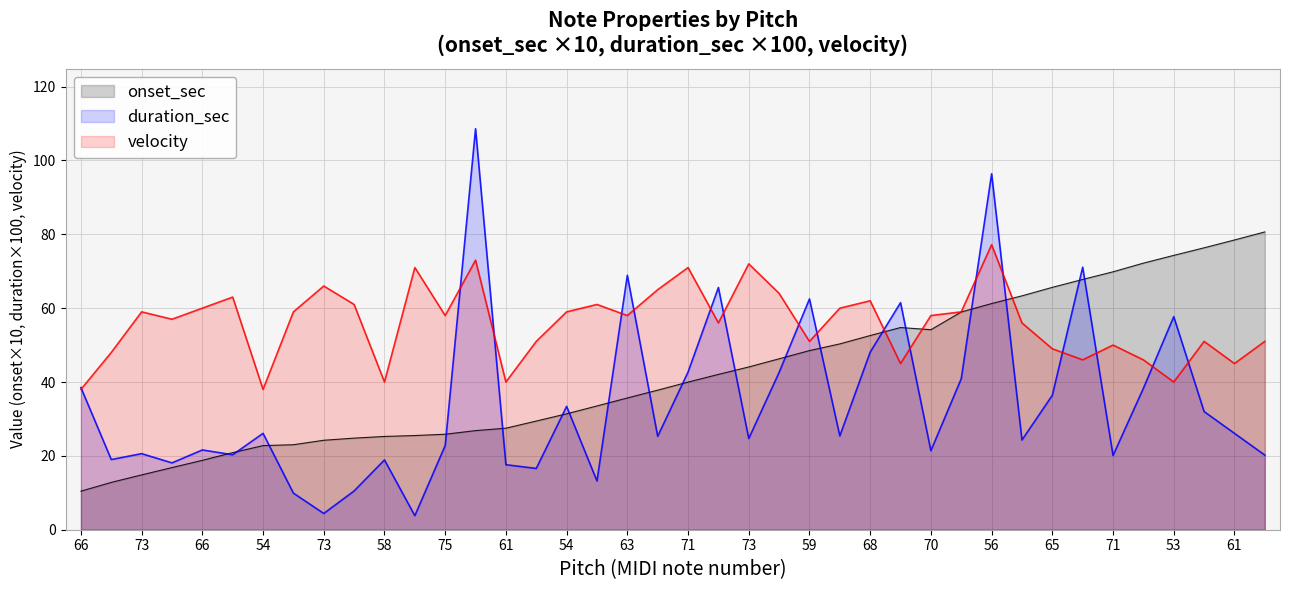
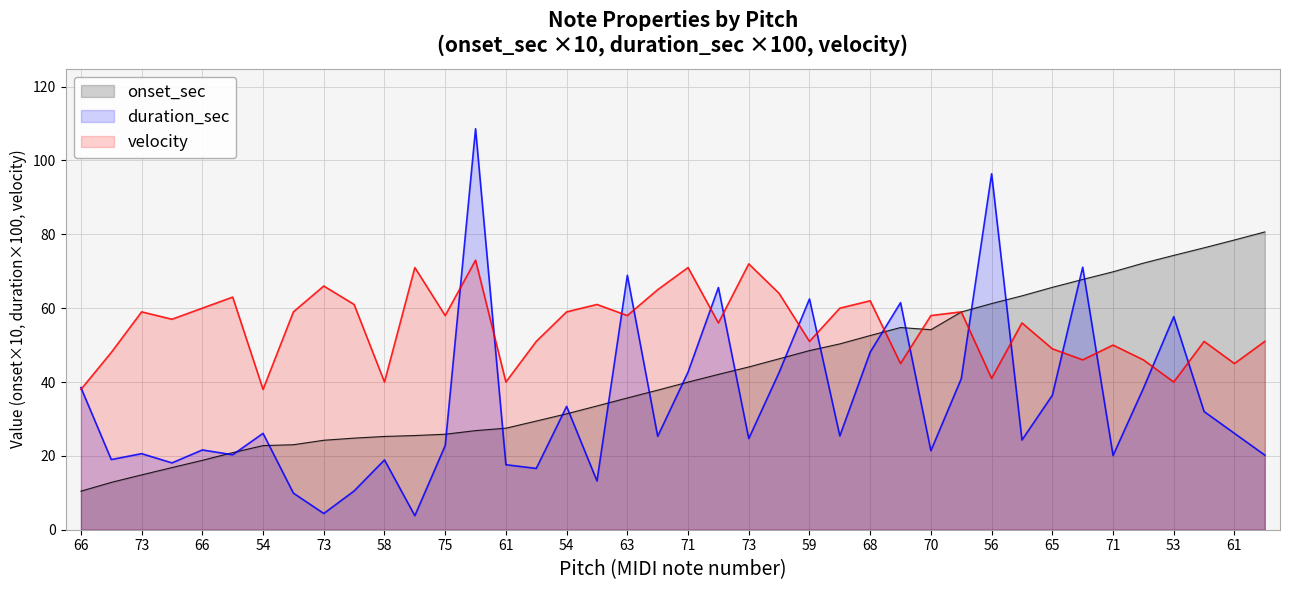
velocity, 56: 77 -> 41
